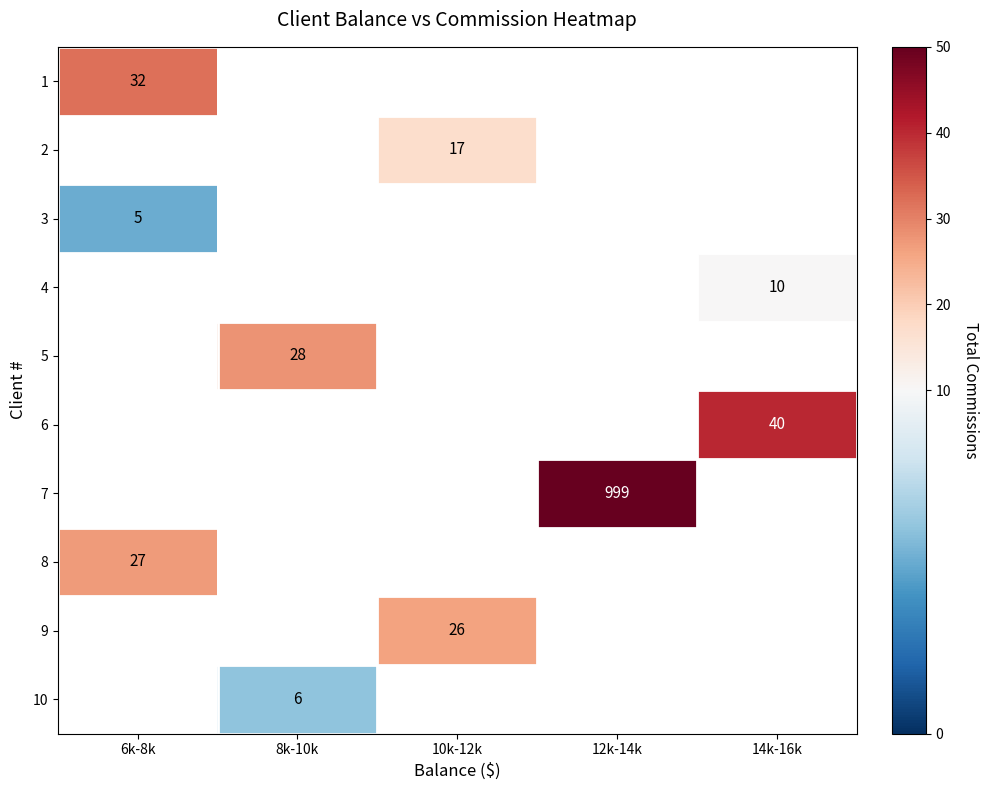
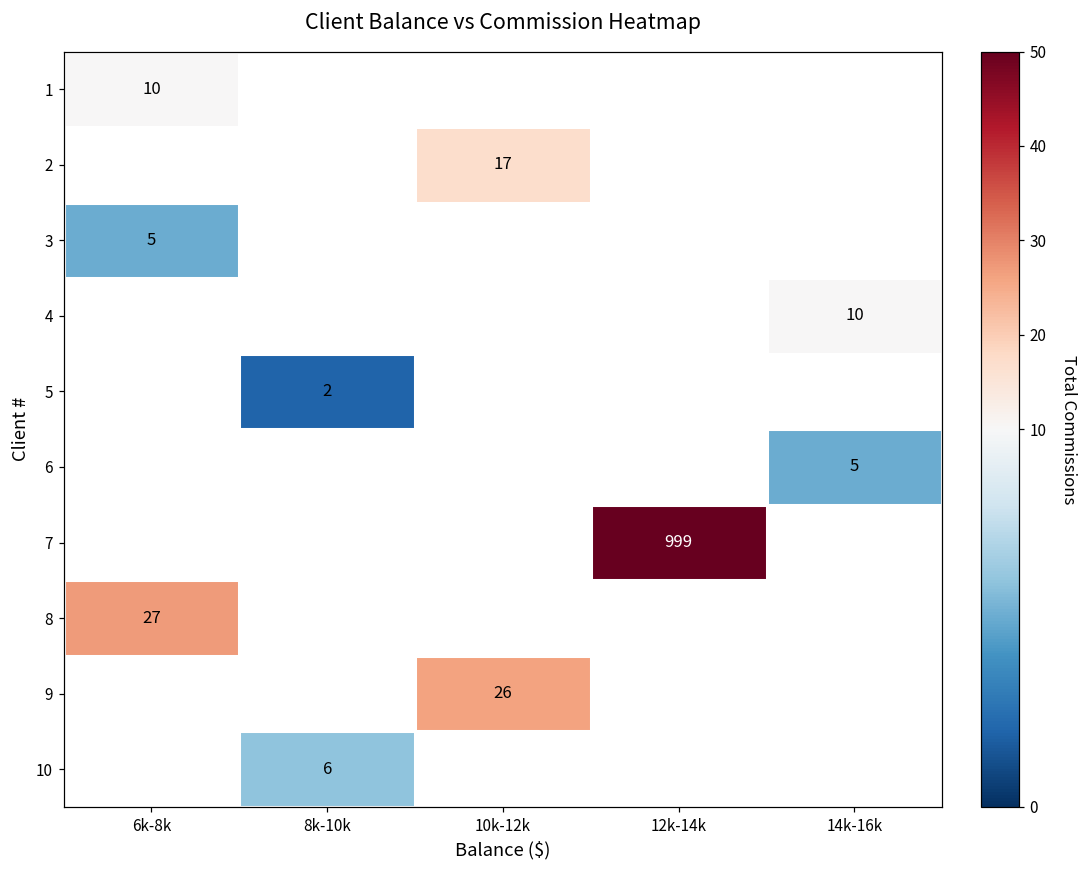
1, 6k-8k: 32 -> 10
5, 8k-10k: 28 -> 2
6, 14k-16k: 40 -> 5
